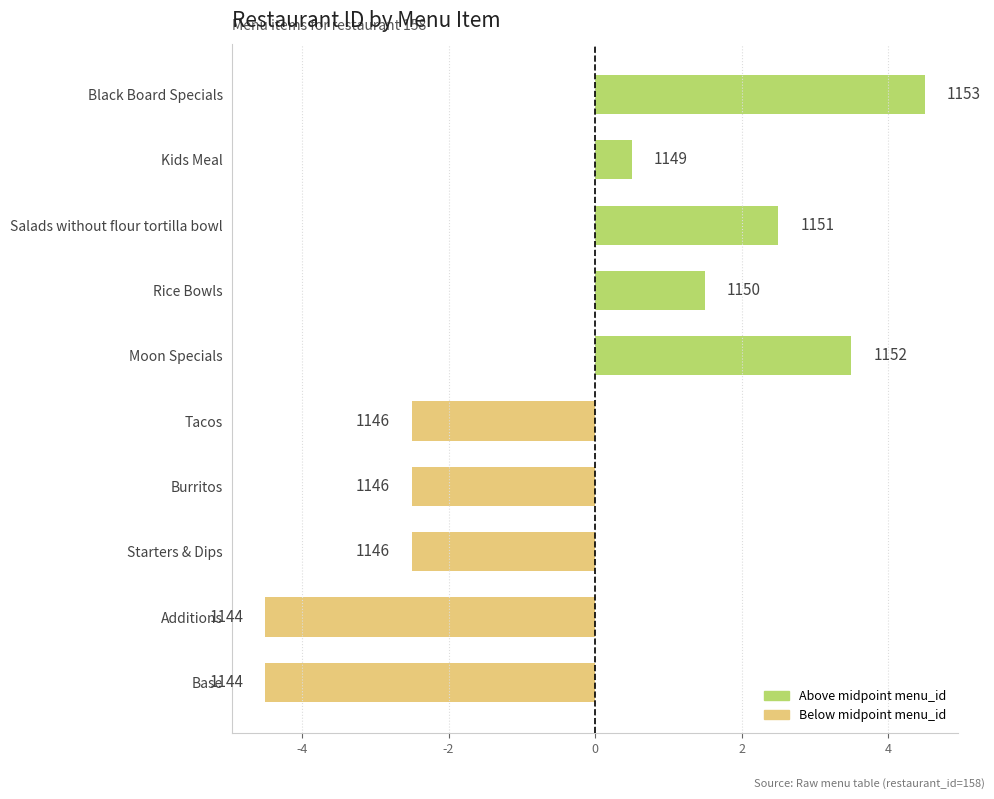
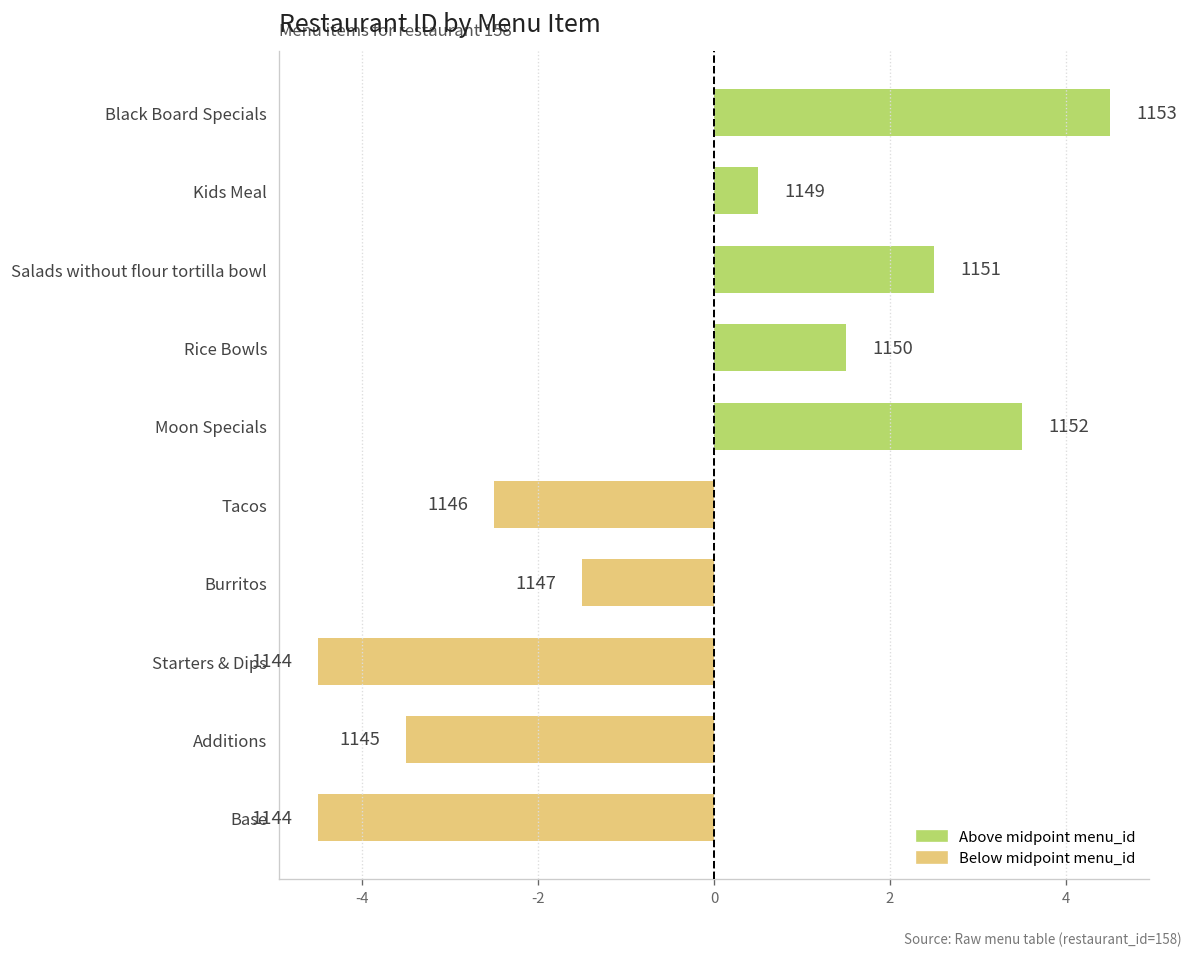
Burritos: 1146 -> 1147
Starters & Dips: 1146 -> 1144
Additions: 1144 -> 1145
